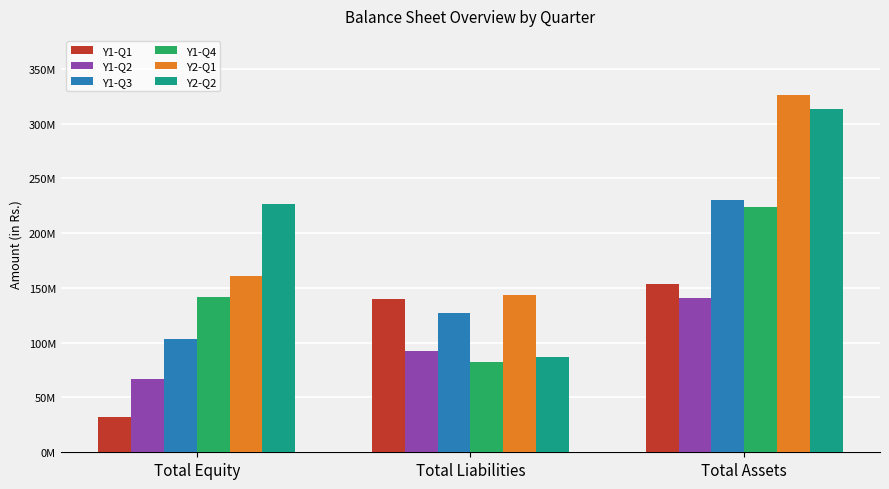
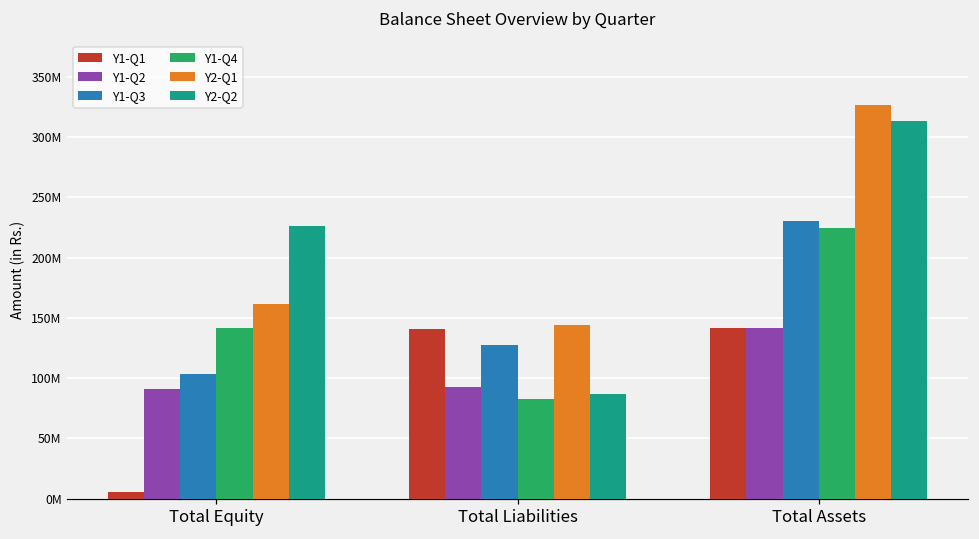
Y1-Q1, Total Equity: 33000000 -> 5000000
Y1-Q2, Total Equity: 67000000 -> 91000000
Y1-Q1, Total Assets: 153000000 -> 141000000
